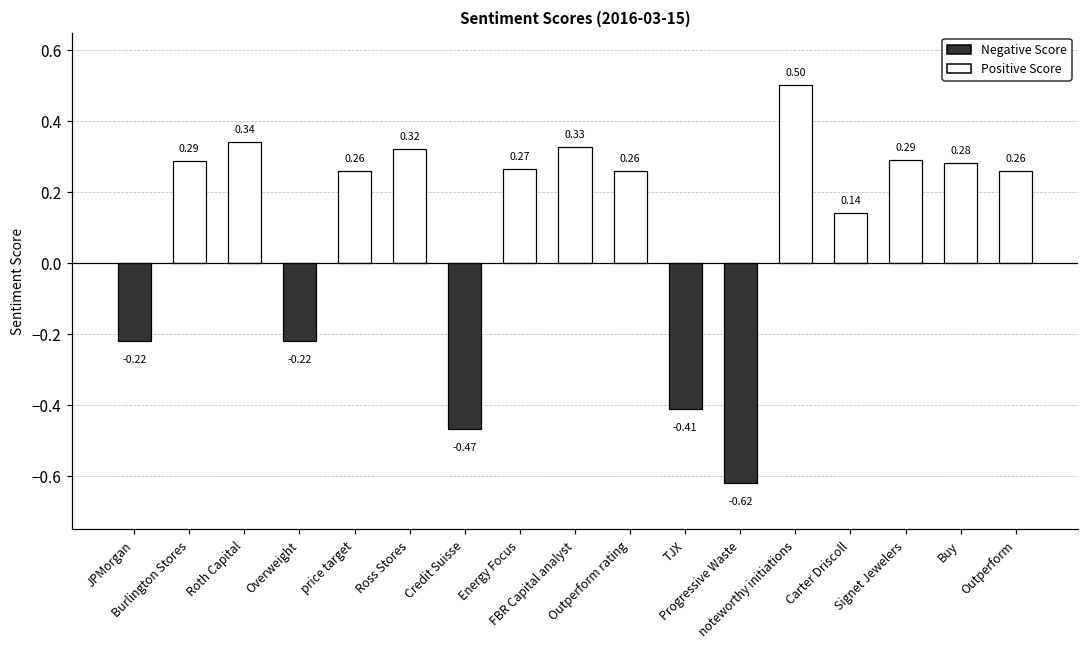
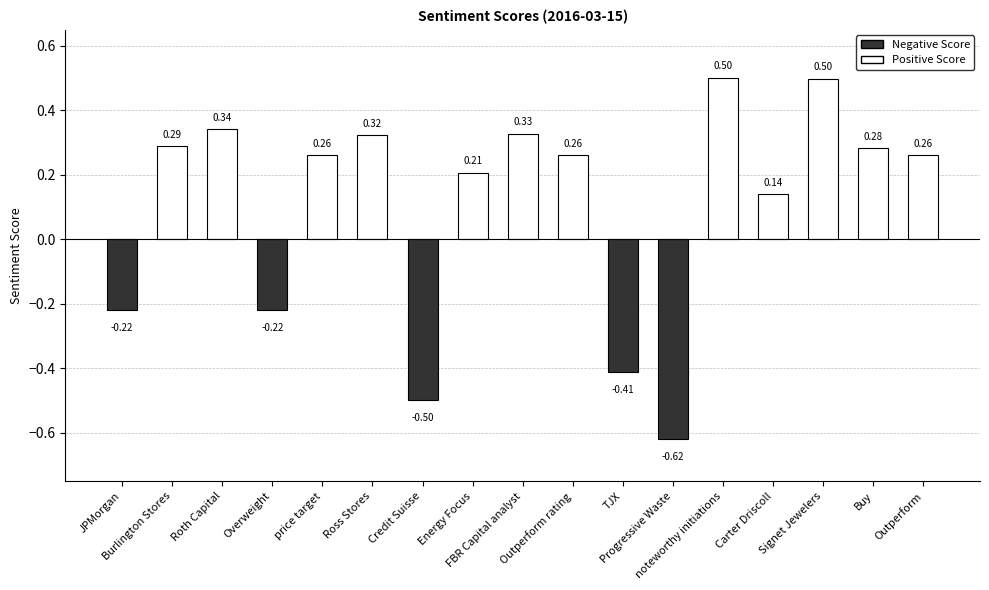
Credit Suisse: -0.47 -> -0.50
Energy Focus: 0.27 -> 0.21
Signet Jewelers: 0.29 -> 0.50
